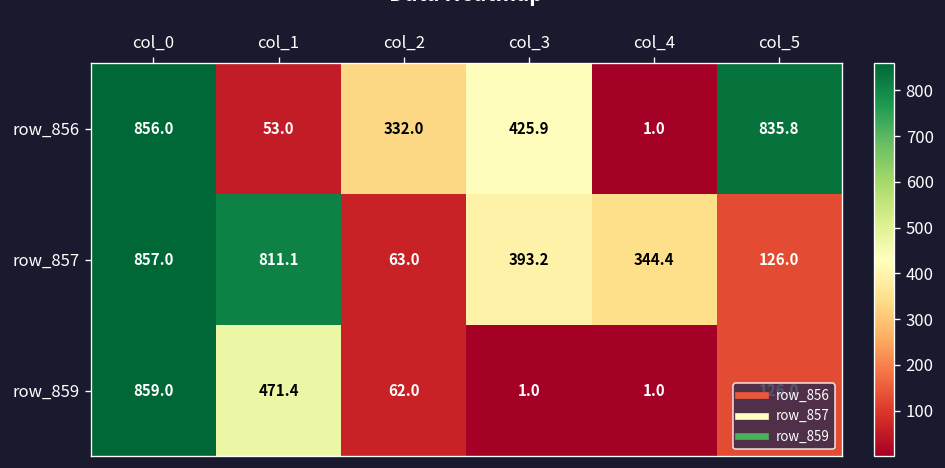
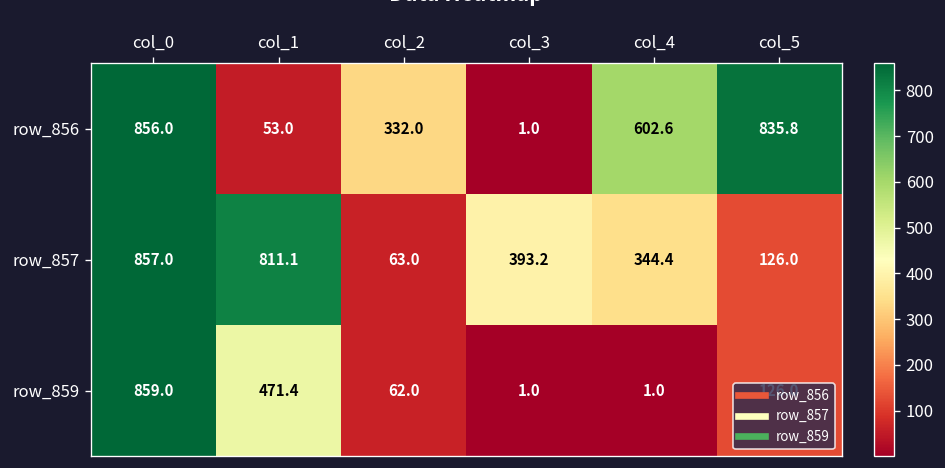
row_856, col_3: 425.9 -> 1.0
row_856, col_4: 1.0 -> 602.6
